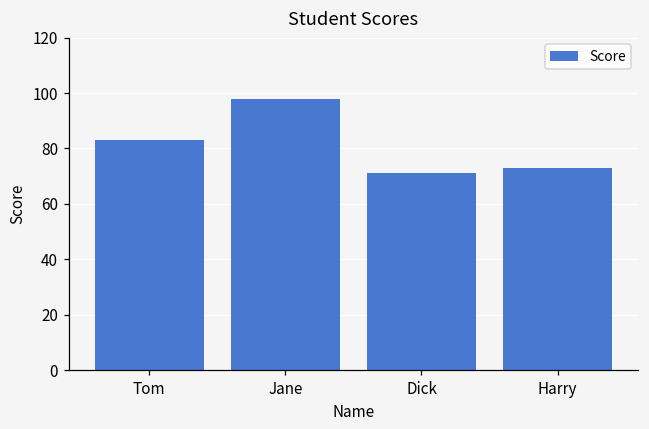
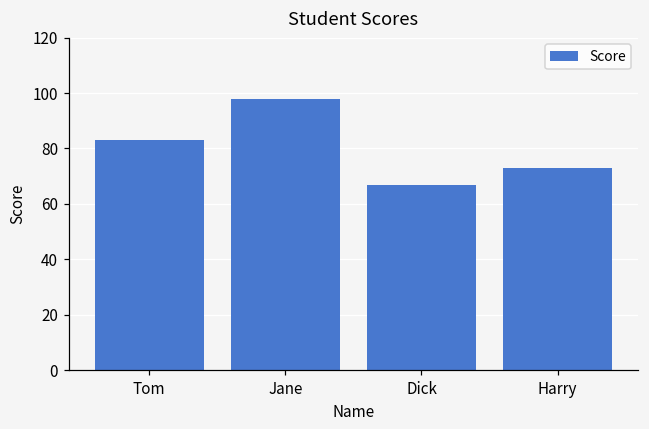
Dick: 71 -> 67
